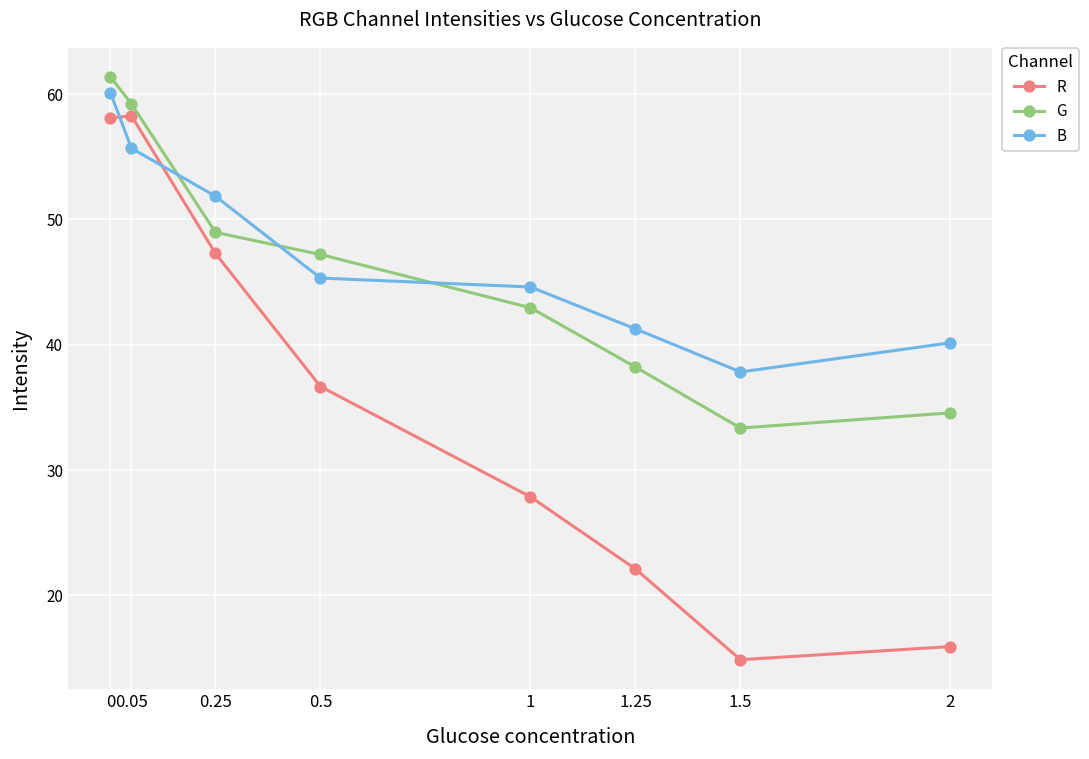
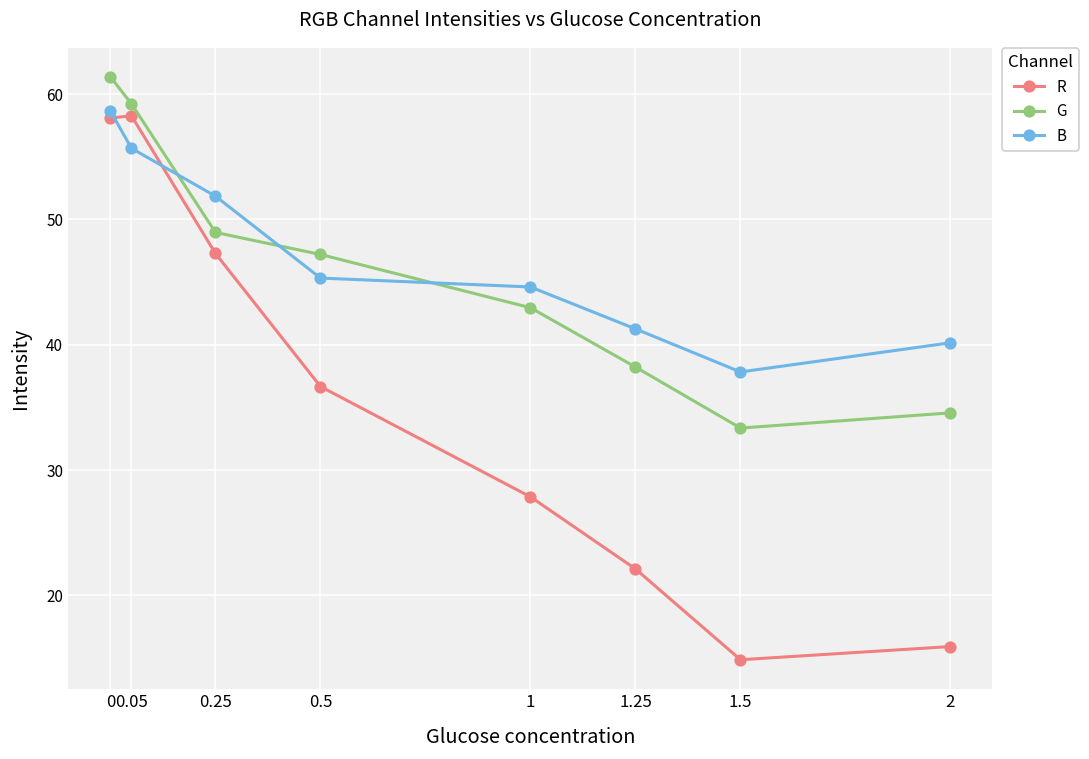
B, 0: 60.1 -> 58.6
